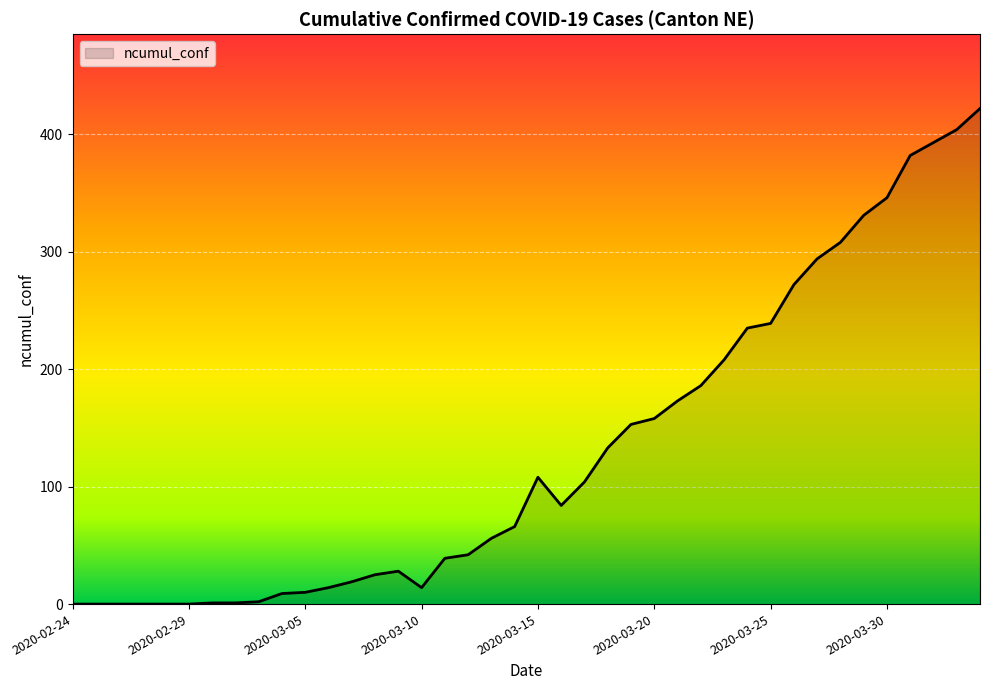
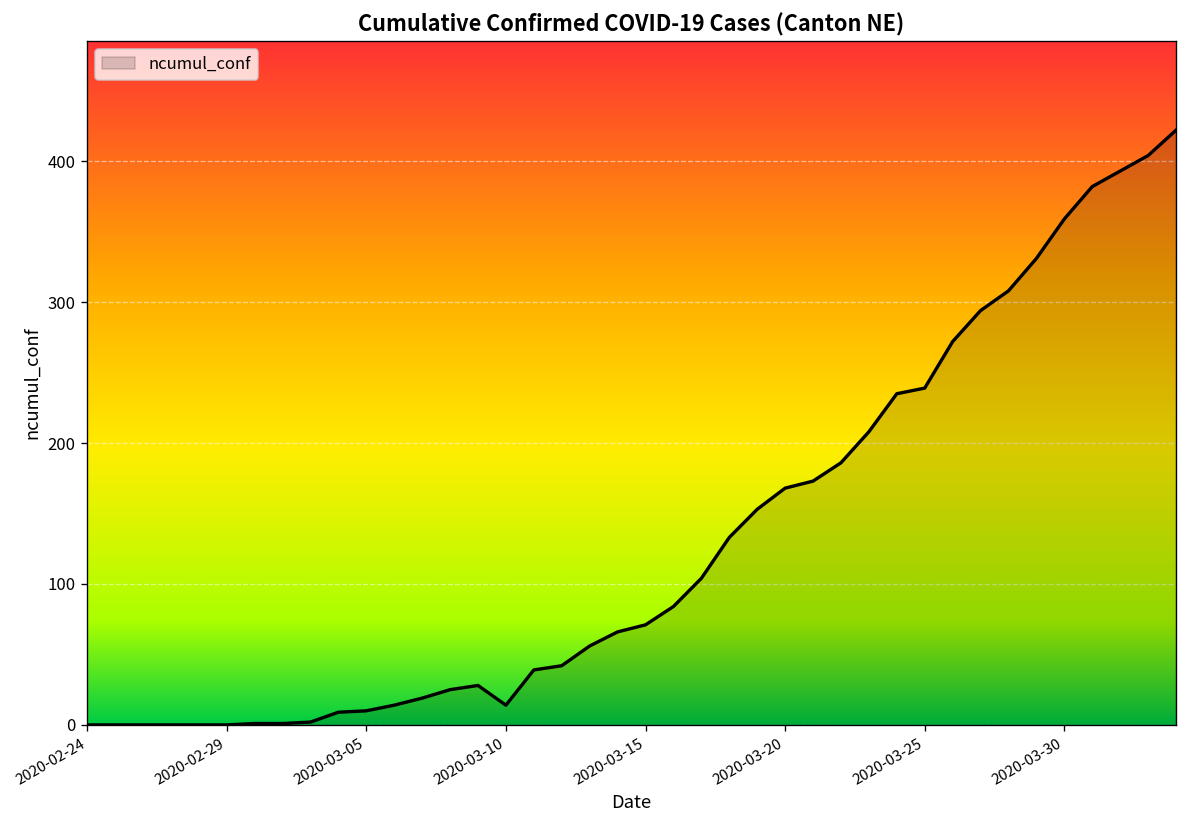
2020-03-15: 108 -> 71
2020-03-20: 158 -> 168
2020-03-30: 346 -> 359
